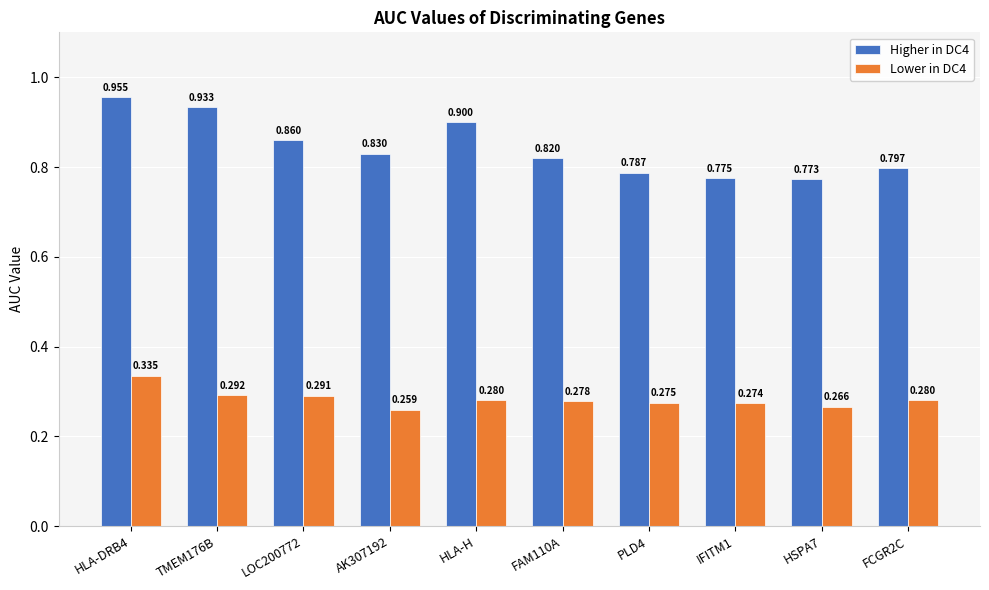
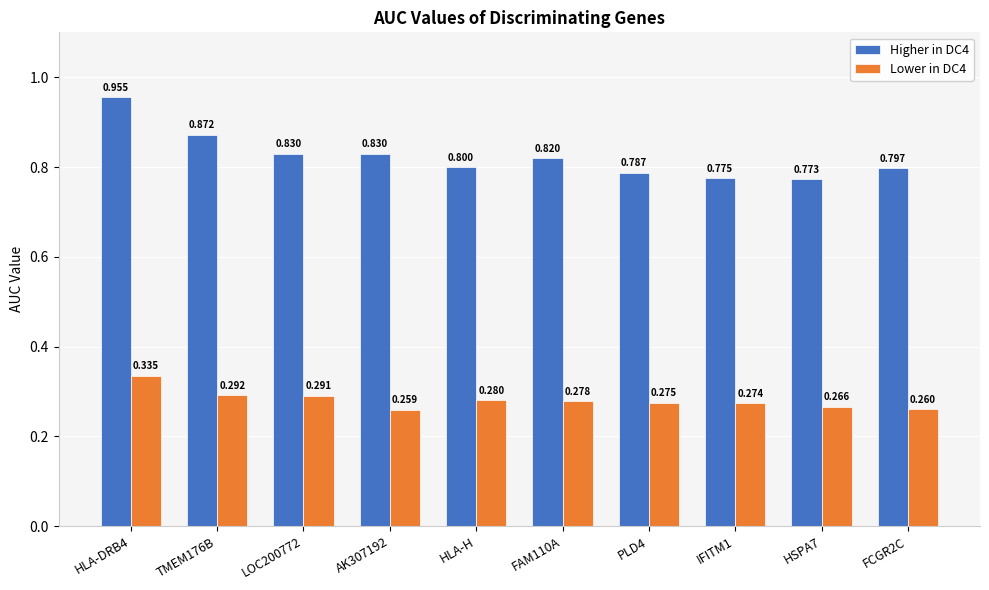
Higher in DC4, TMEM176B: 0.933 -> 0.872
Higher in DC4, LOC200772: 0.860 -> 0.830
Higher in DC4, HLA-H: 0.900 -> 0.800
Lower in DC4, FCGR2C: 0.280 -> 0.260
